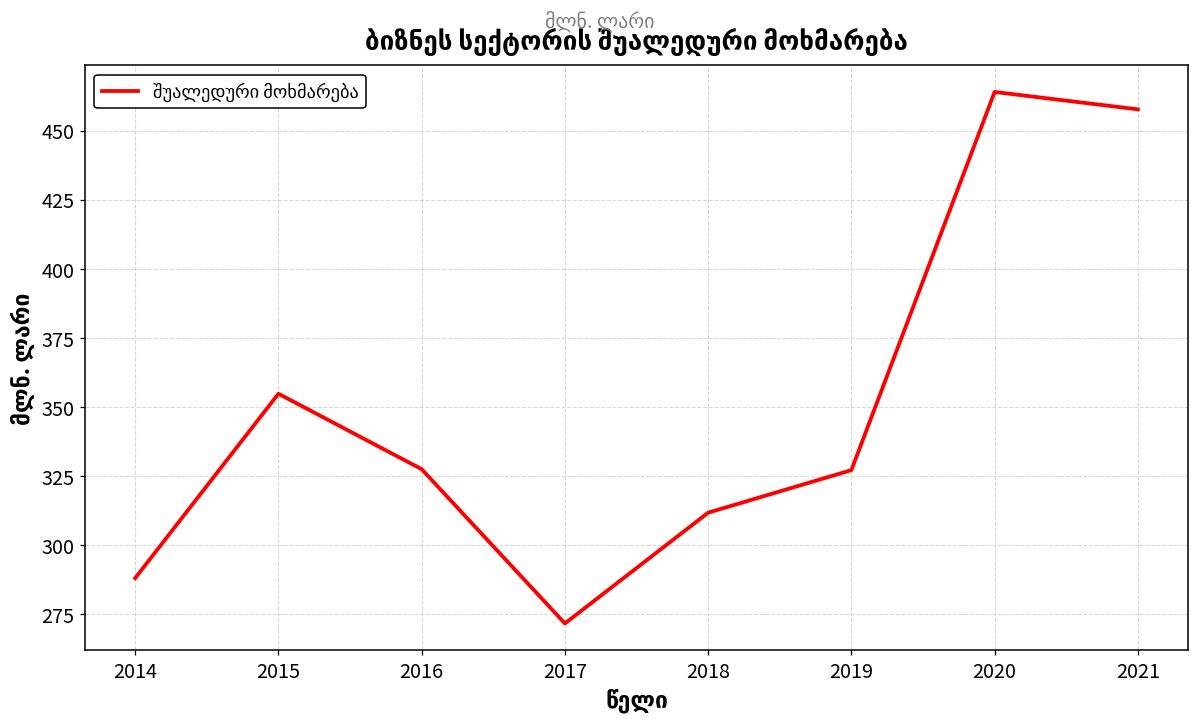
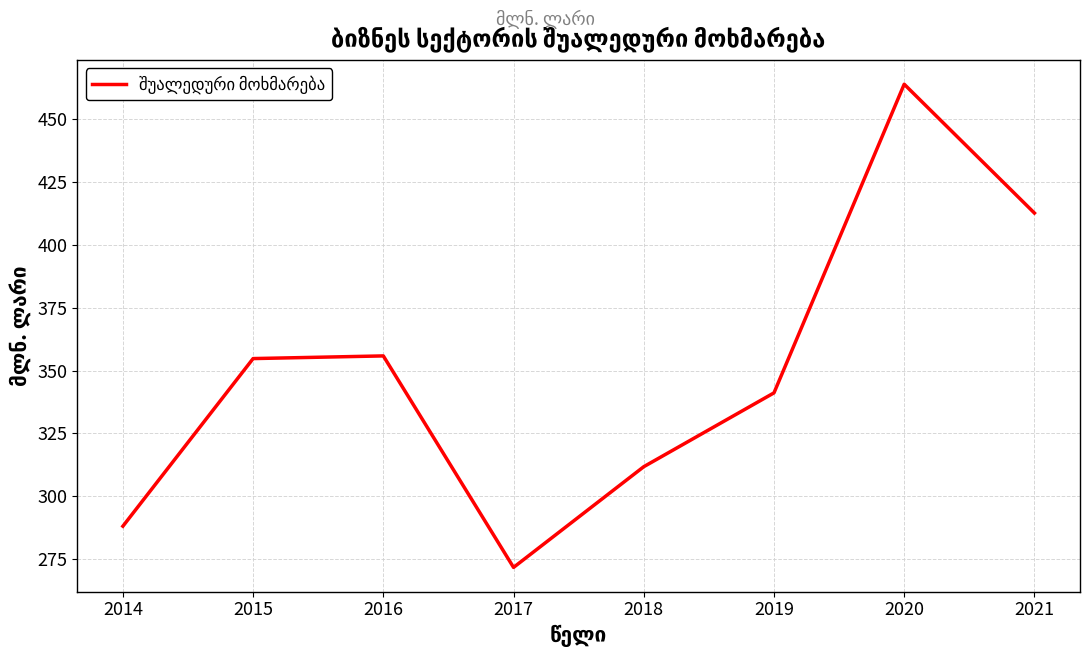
2016: 327 -> 356
2019: 327 -> 341
2021: 458 -> 413
